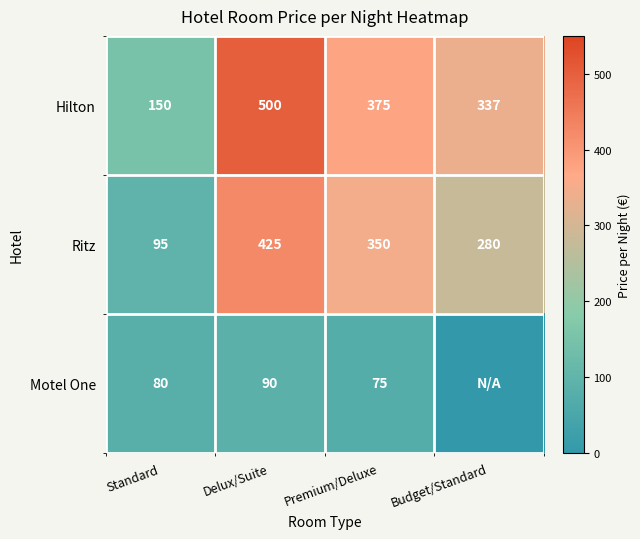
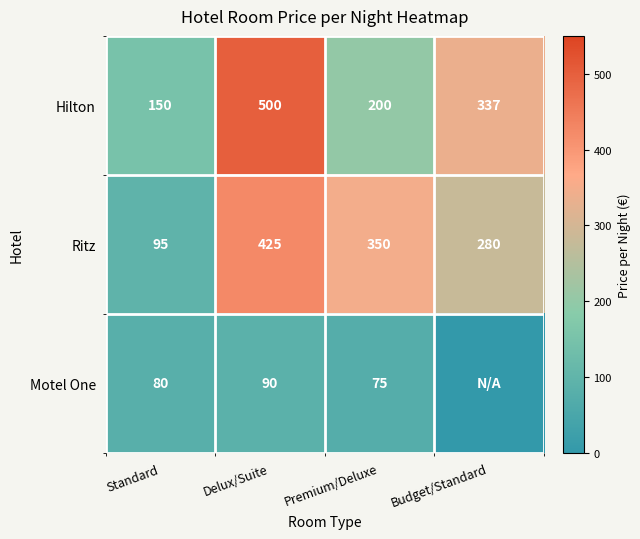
Hilton, Premium/Deluxe: 375 -> 200
